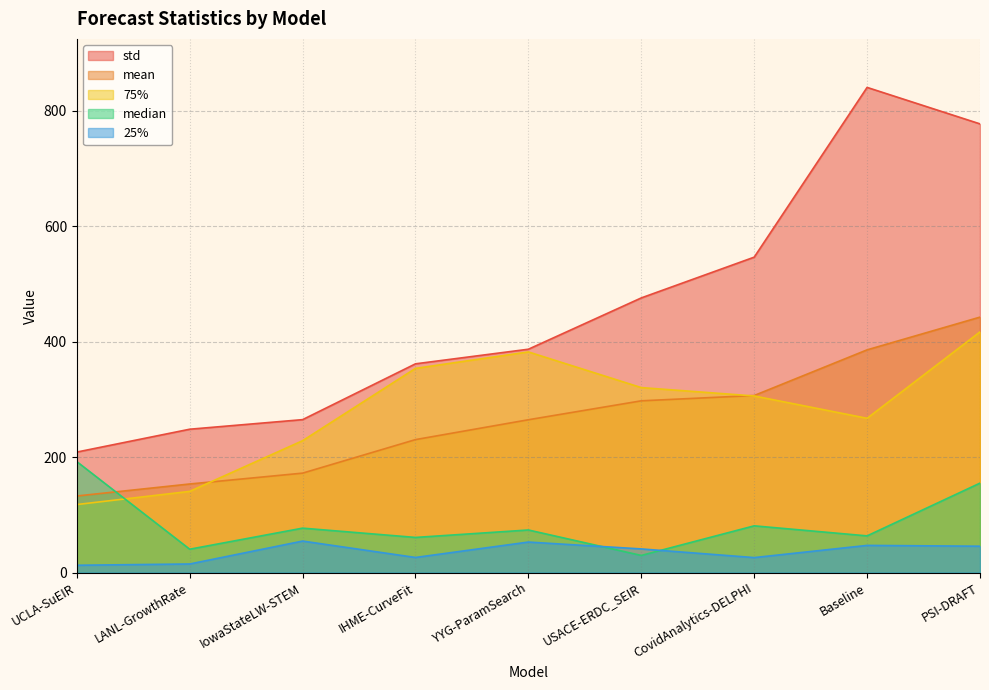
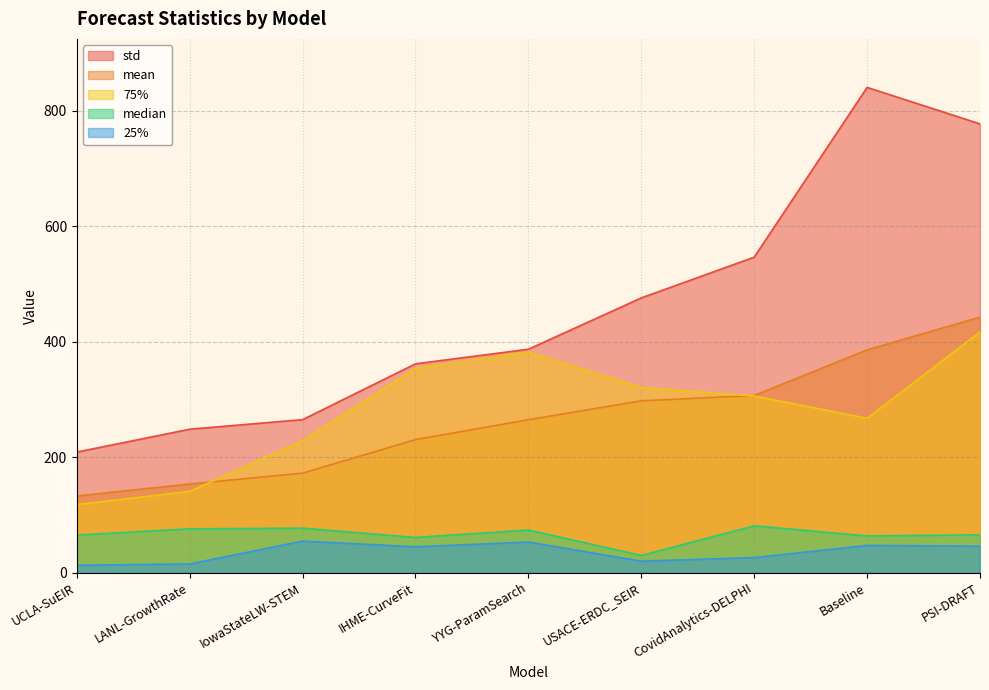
median, UCLA-SuEIR: 190 -> 70
median, LANL-GrowthRate: 40 -> 80
25%, IHME-CurveFit: 30 -> 40
25%, USACE-ERDC_SEIR: 40 -> 20
median, PSI-DRAFT: 160 -> 70
